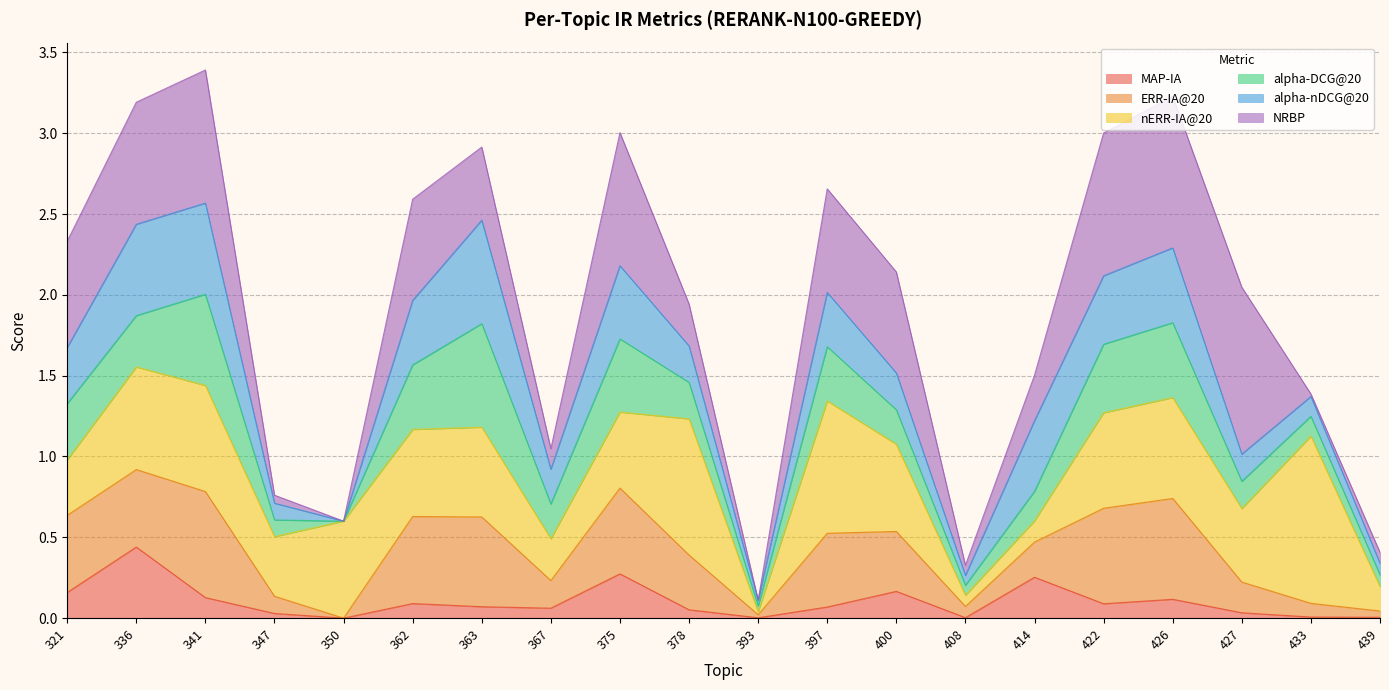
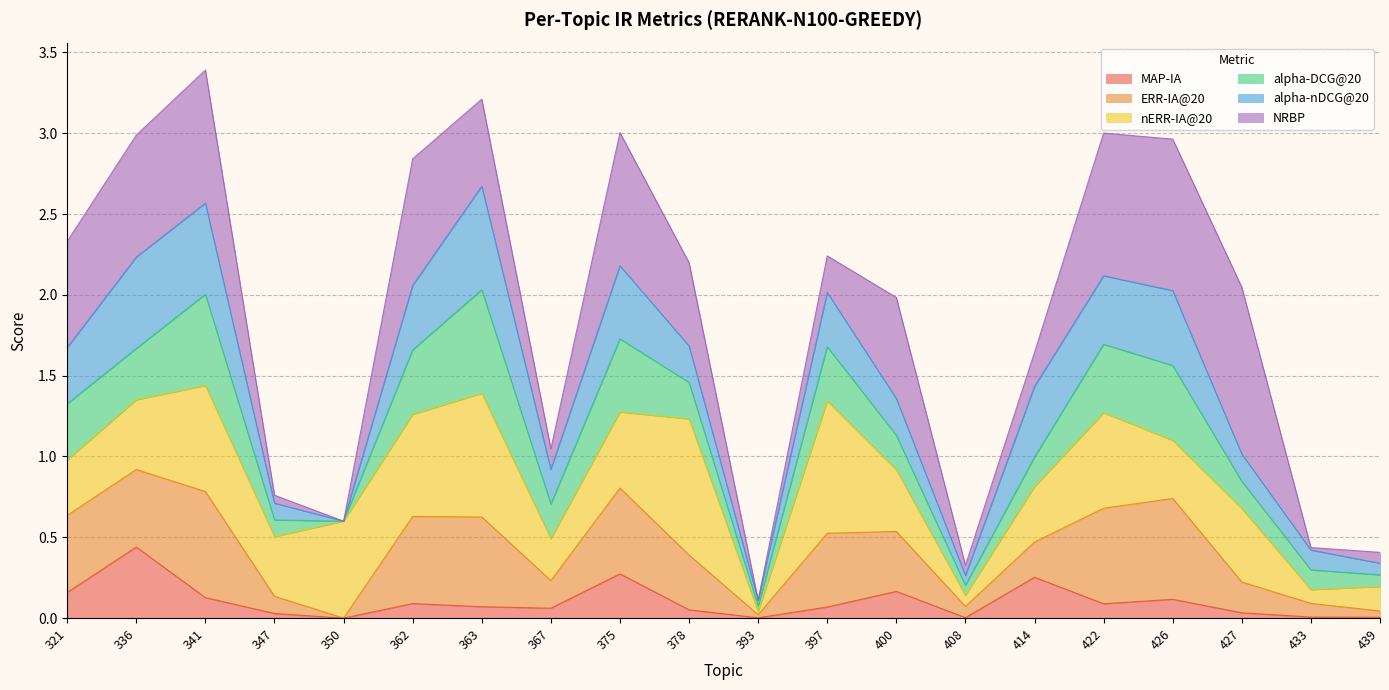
nERR-IA@20, 336: 0.63 -> 0.43
nERR-IA@20, 362: 0.54 -> 0.63
NRBP, 362: 0.63 -> 0.78
nERR-IA@20, 363: 0.56 -> 0.77
NRBP, 363: 0.45 -> 0.54
NRBP, 378: 0.26 -> 0.52
NRBP, 397: 0.64 -> 0.23
nERR-IA@20, 400: 0.54 -> 0.38
nERR-IA@20, 414: 0.13 -> 0.34
NRBP, 414: 0.28 -> 0.21
nERR-IA@20, 426: 0.62 -> 0.36
nERR-IA@20, 433: 1.03 -> 0.08
